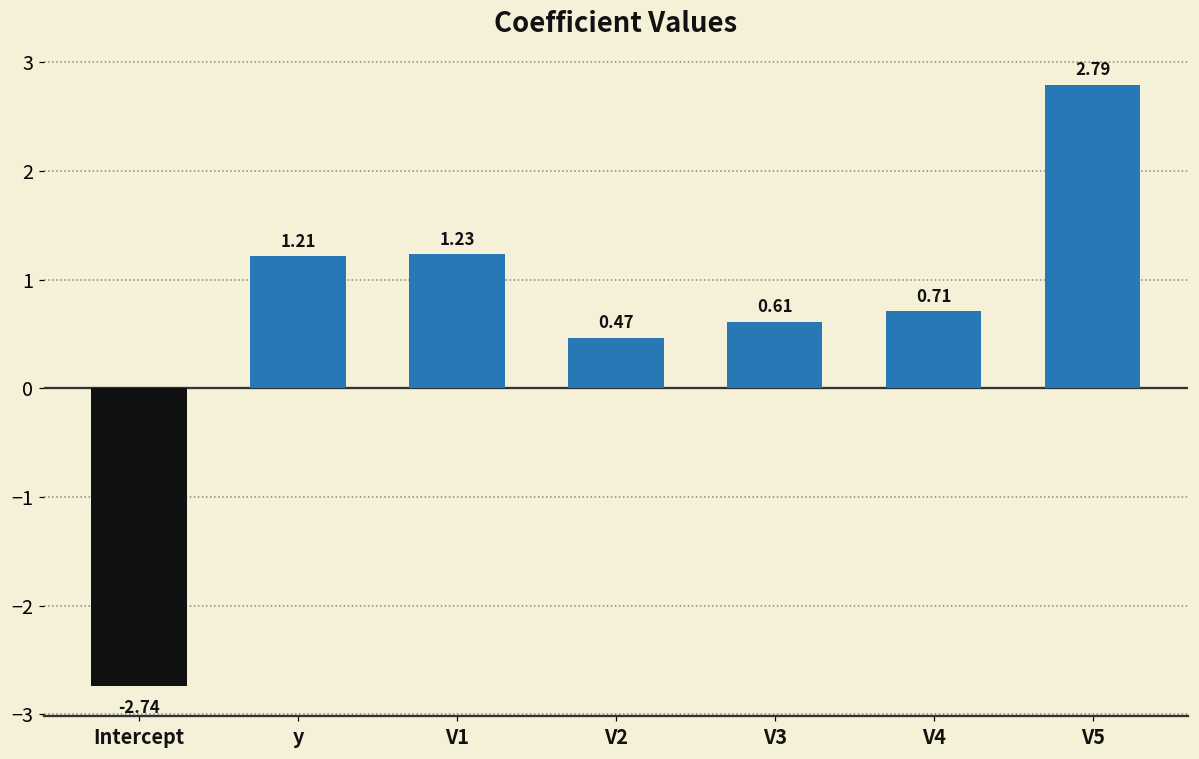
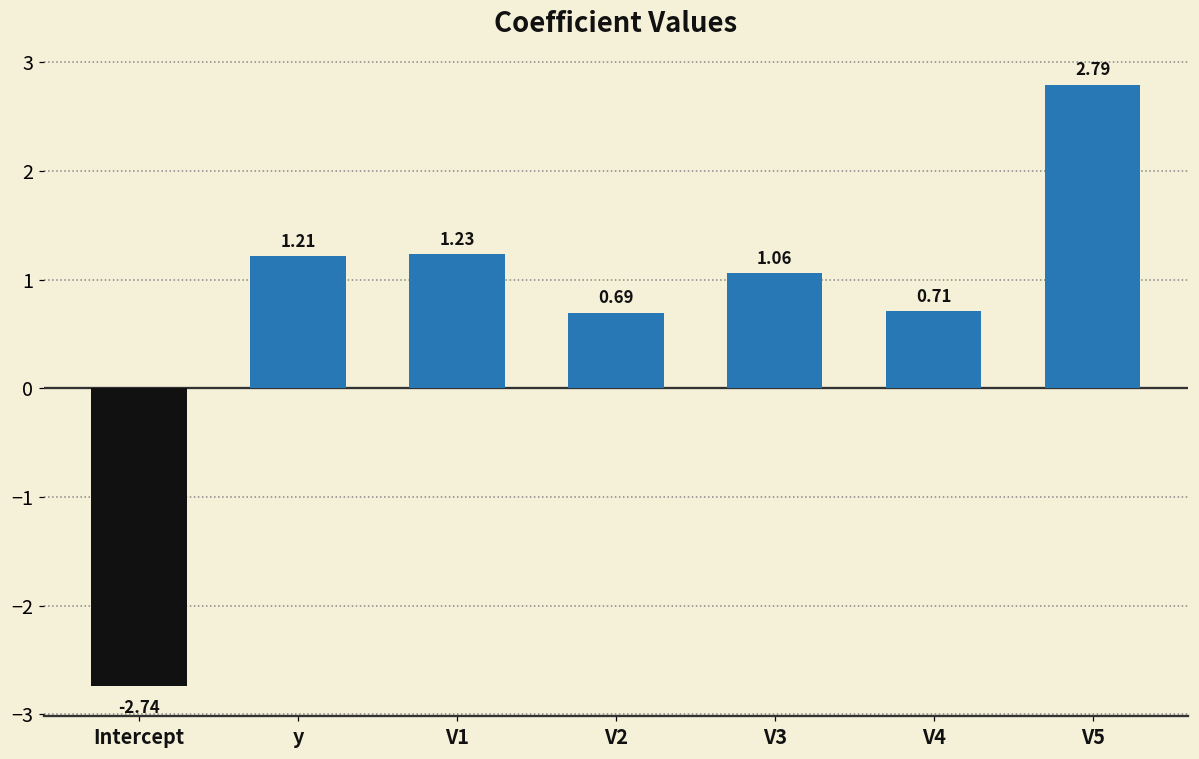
V2: 0.47 -> 0.69
V3: 0.61 -> 1.06
